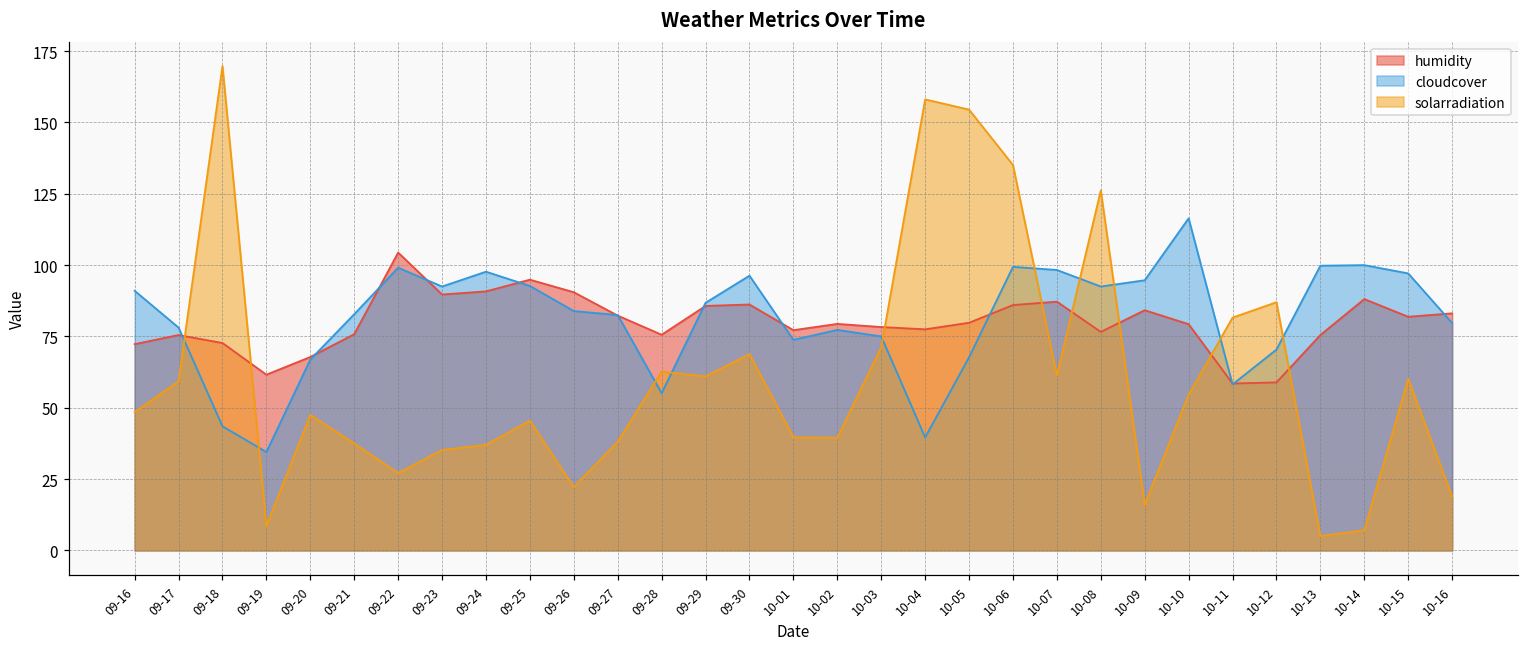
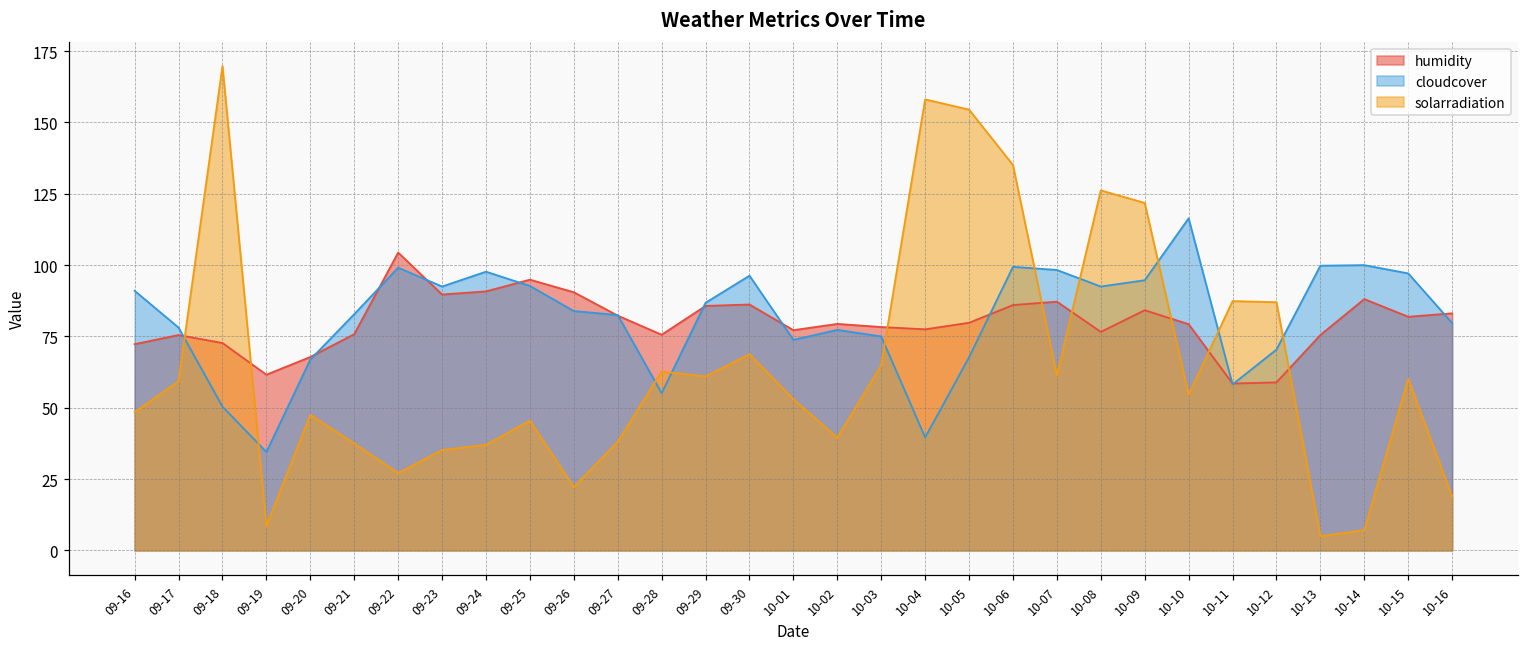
cloudcover, 09-18: 44 -> 50
solarradiation, 10-01: 40 -> 53
solarradiation, 10-03: 71 -> 65
solarradiation, 10-09: 16 -> 122
solarradiation, 10-11: 82 -> 87
